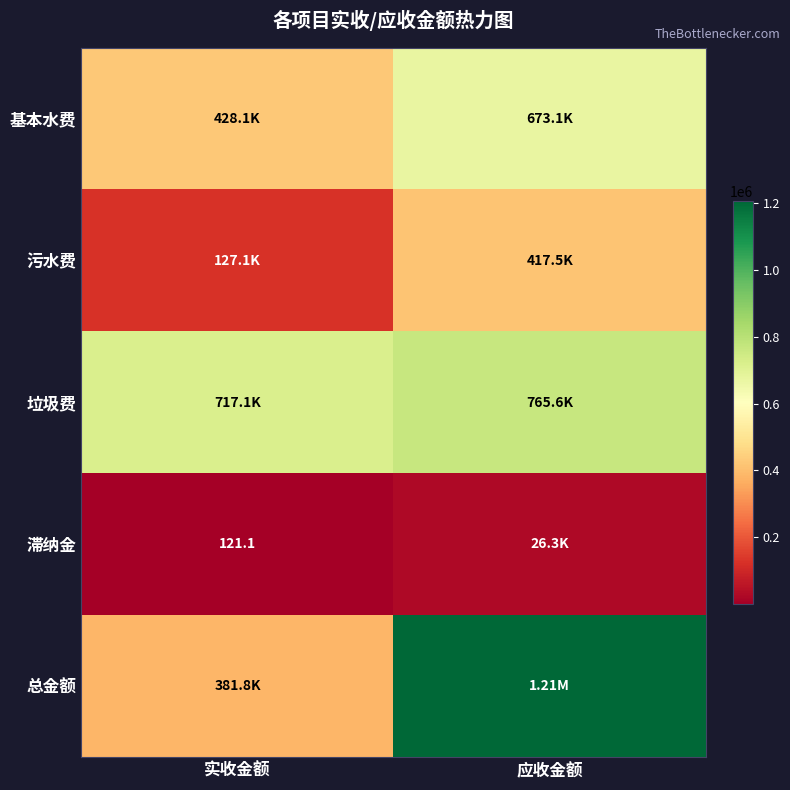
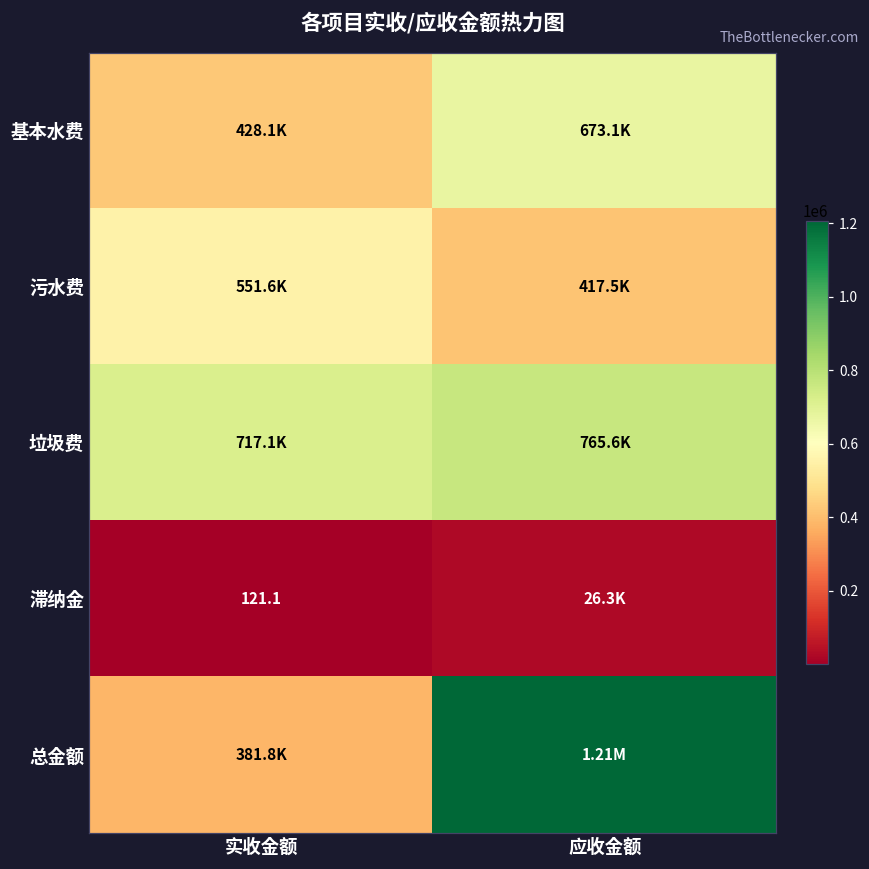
污水费, 实收金额: 127.1K -> 551.6K
